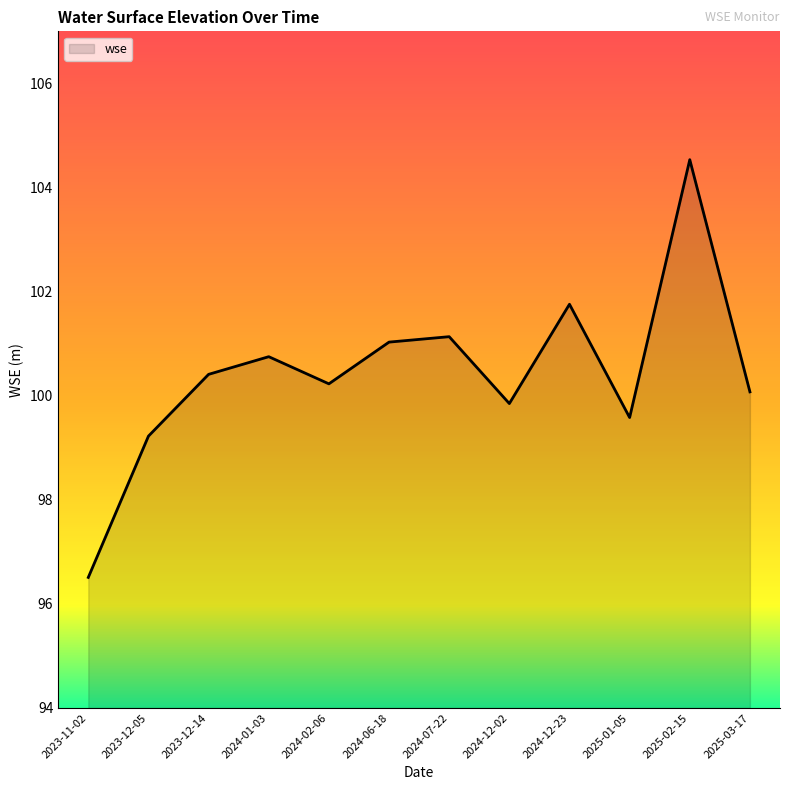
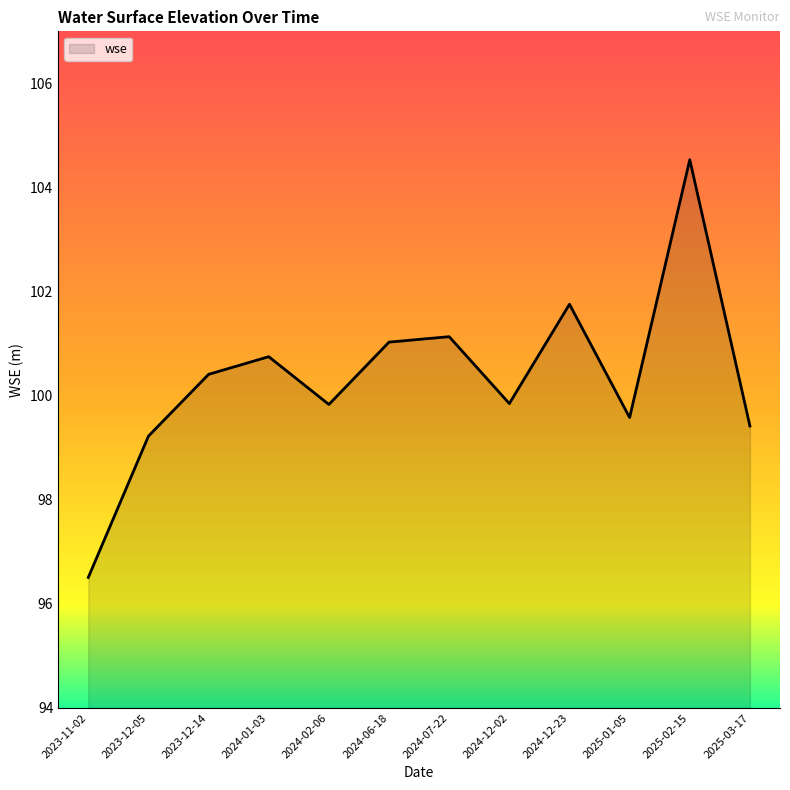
2024-02-06: 100.2 -> 99.8
2025-03-17: 100.1 -> 99.4
